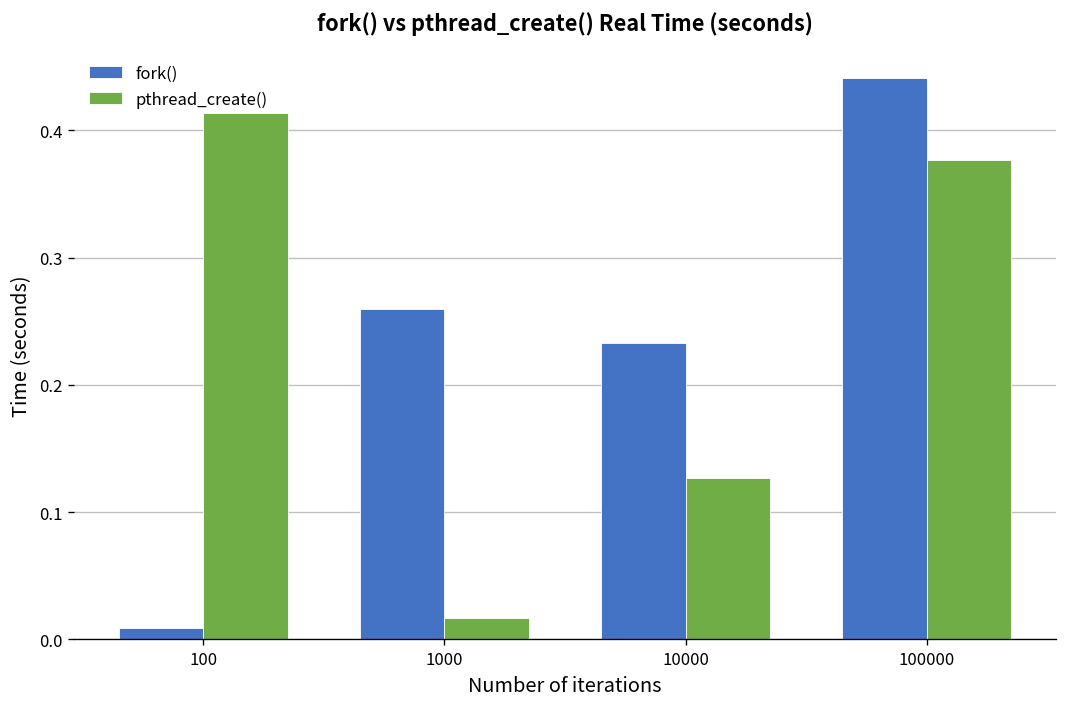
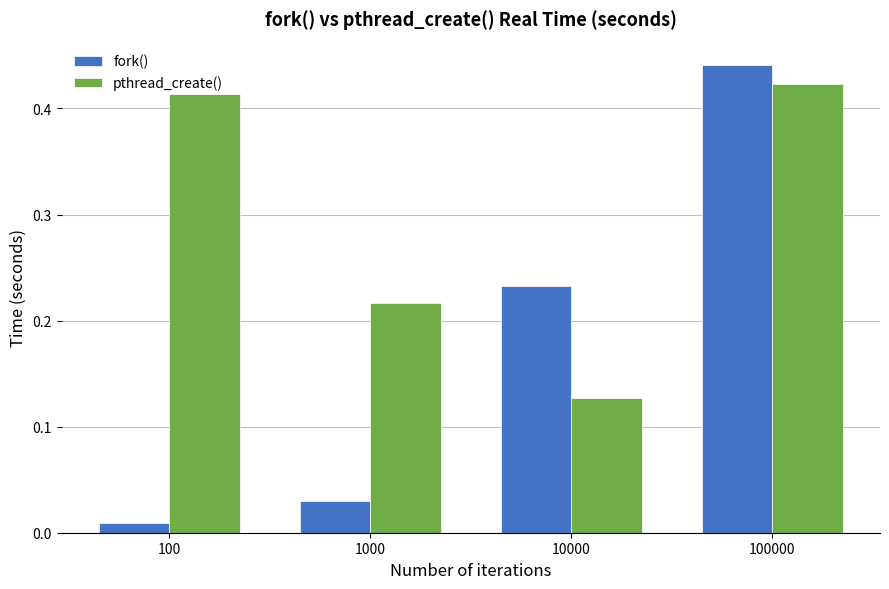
fork(), 1000: 0.26 -> 0.03
pthread_create(), 1000: 0.017 -> 0.217
pthread_create(), 100000: 0.377 -> 0.423
